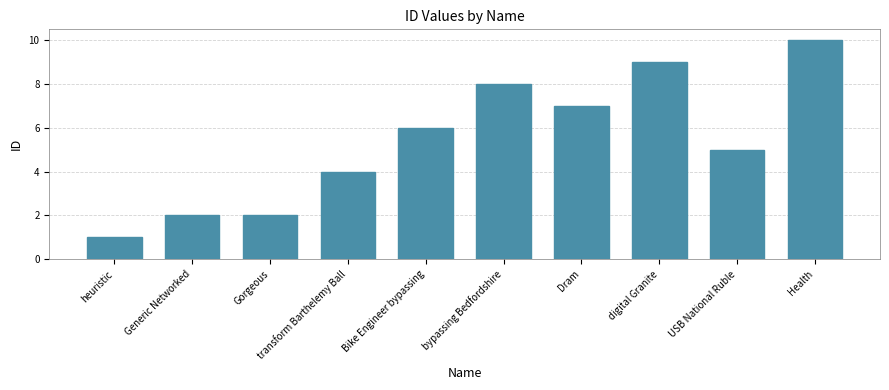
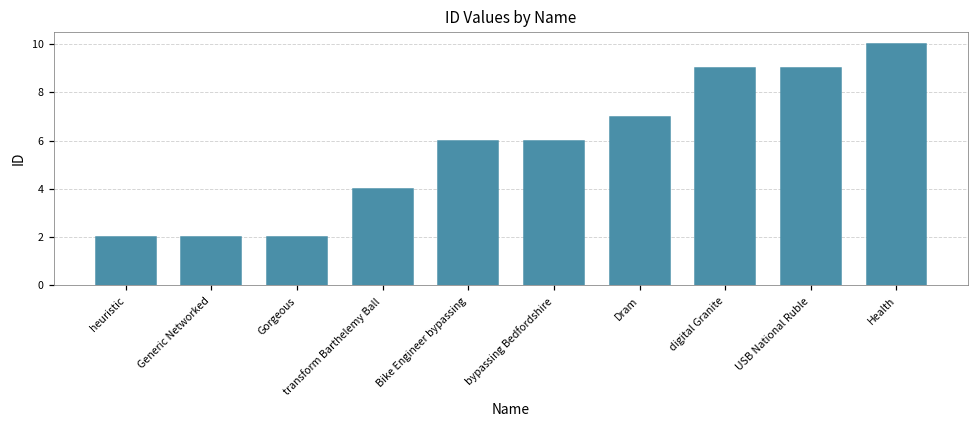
heuristic: 1 -> 2
bypassing Bedfordshire: 8 -> 6
USB National Ruble: 5 -> 9
